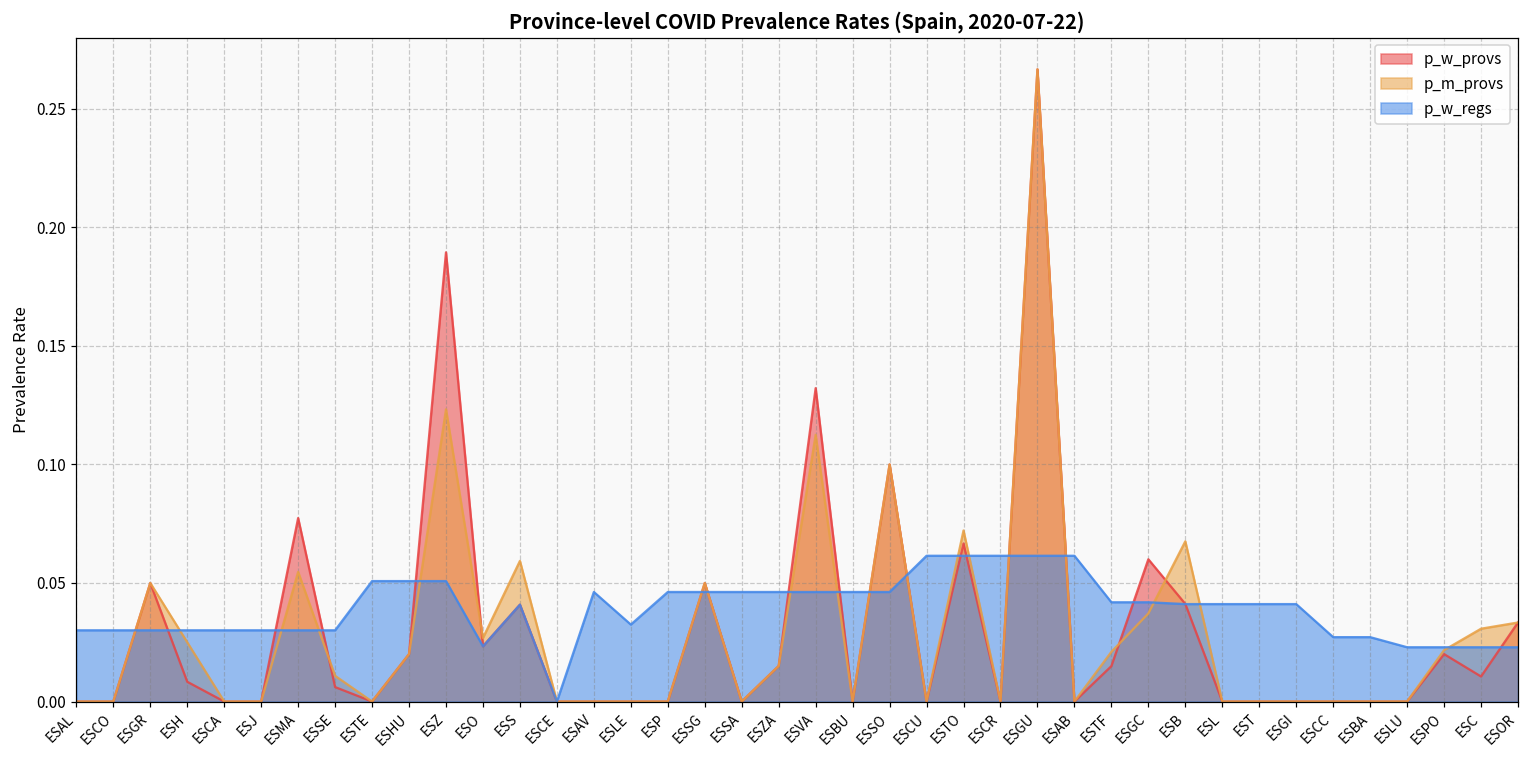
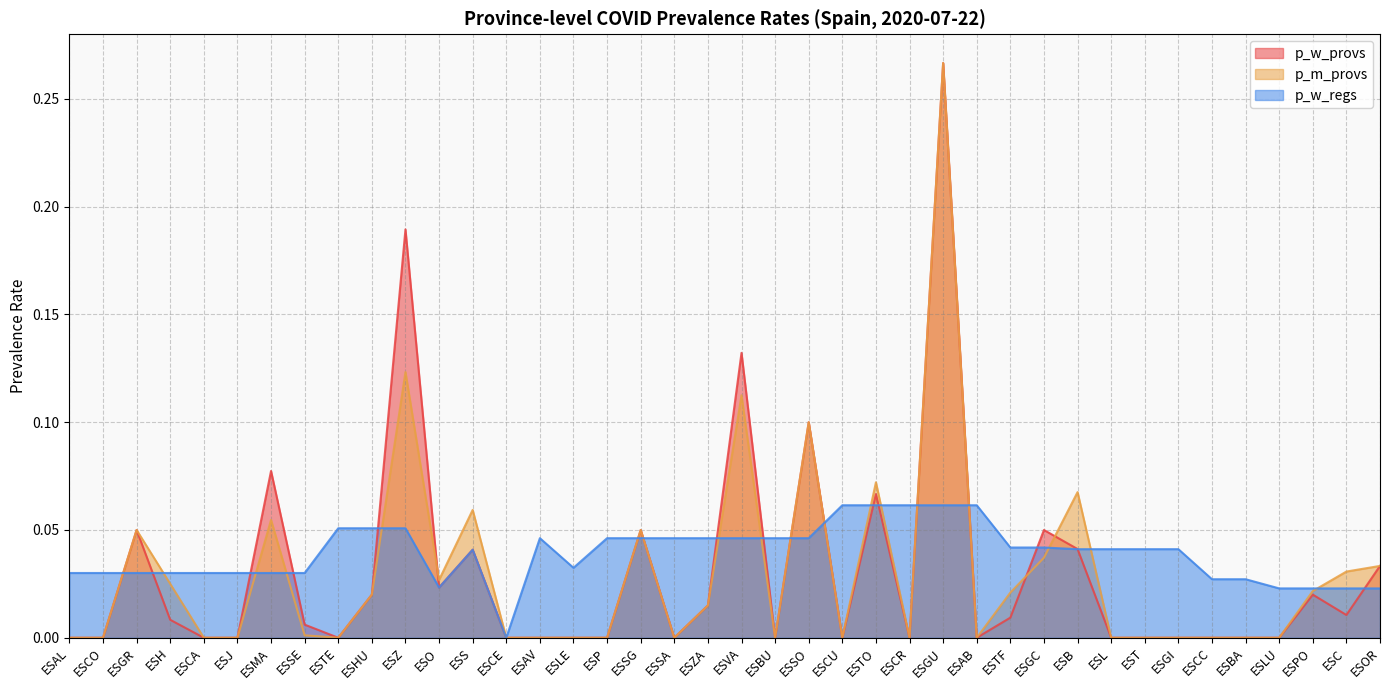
p_m_provs, ESSE: 0.011 -> 0.001
p_w_provs, ESTF: 0.015 -> 0.009
p_w_provs, ESGC: 0.06 -> 0.05
